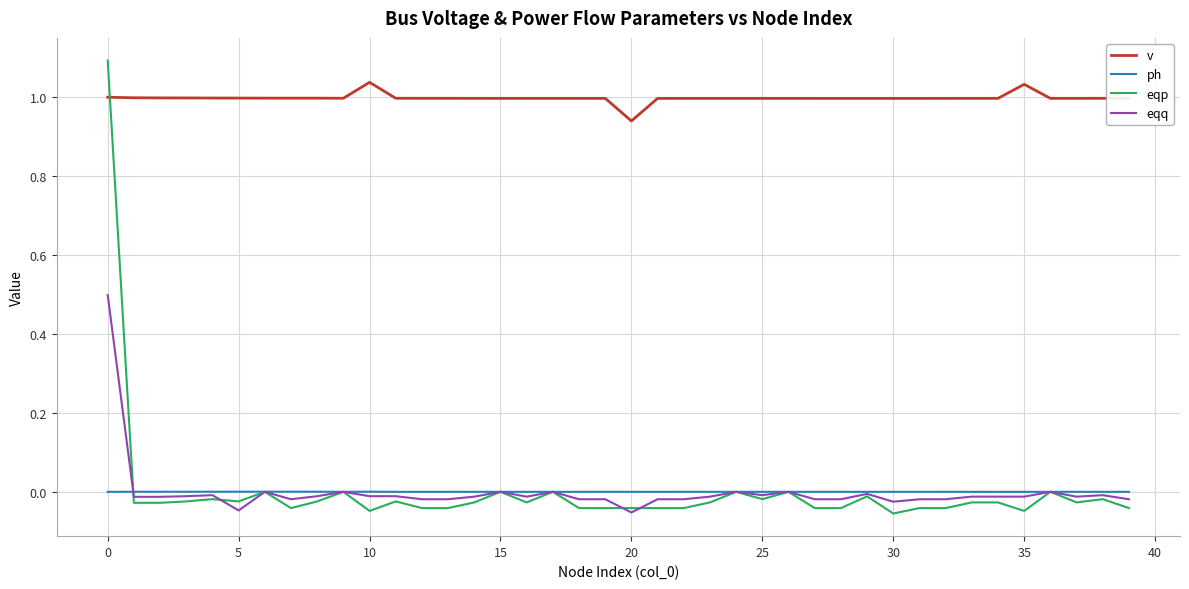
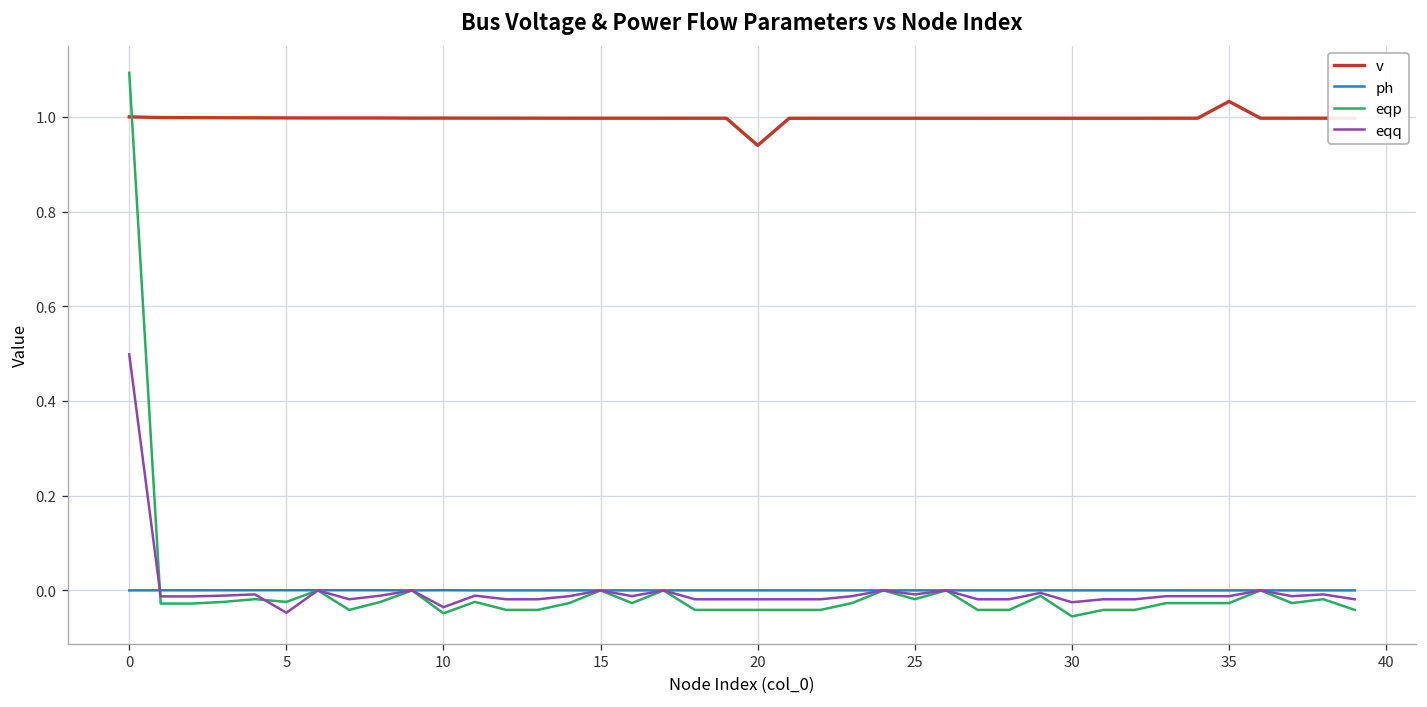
v, 10: 1.04 -> 1.00
eqq, 10: -0.01 -> -0.04
eqq, 20: -0.05 -> -0.02
eqp, 35: -0.05 -> -0.03
